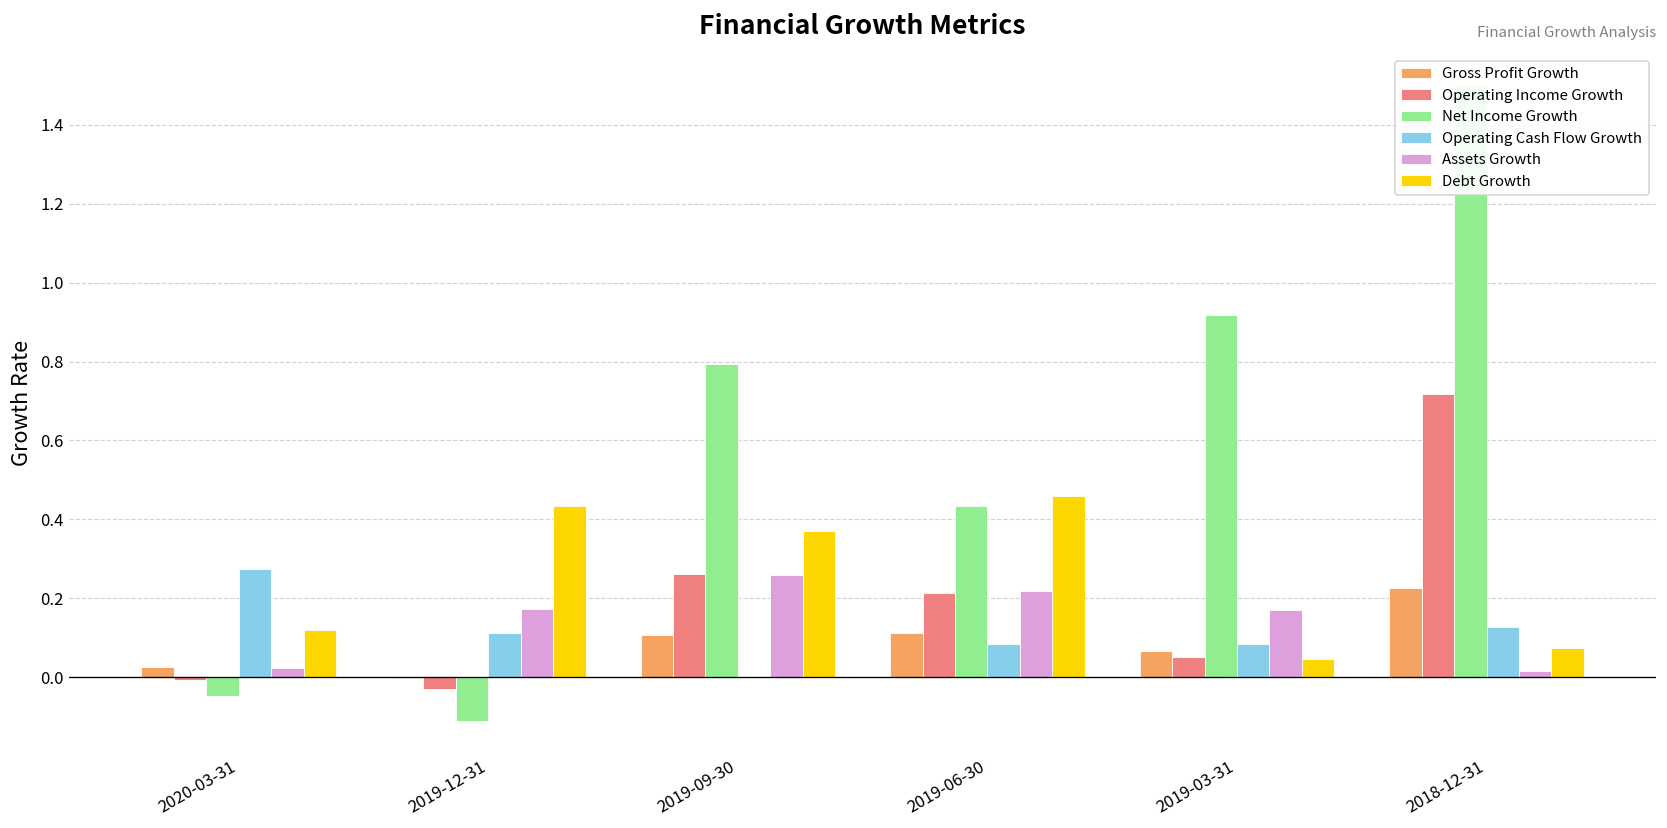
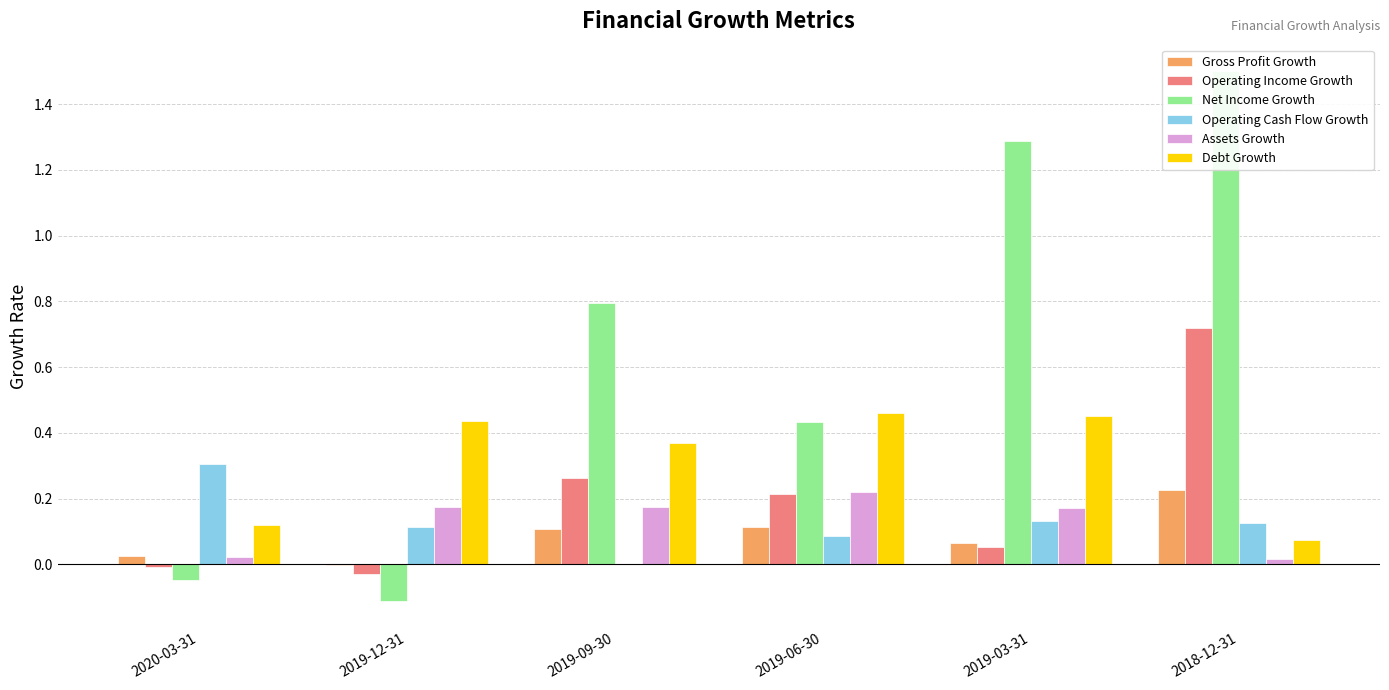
Operating Cash Flow Growth, 2020-03-31: 0.28 -> 0.30
Assets Growth, 2019-09-30: 0.26 -> 0.17
Net Income Growth, 2019-03-31: 0.92 -> 1.29
Operating Cash Flow Growth, 2019-03-31: 0.08 -> 0.13
Debt Growth, 2019-03-31: 0.05 -> 0.45
